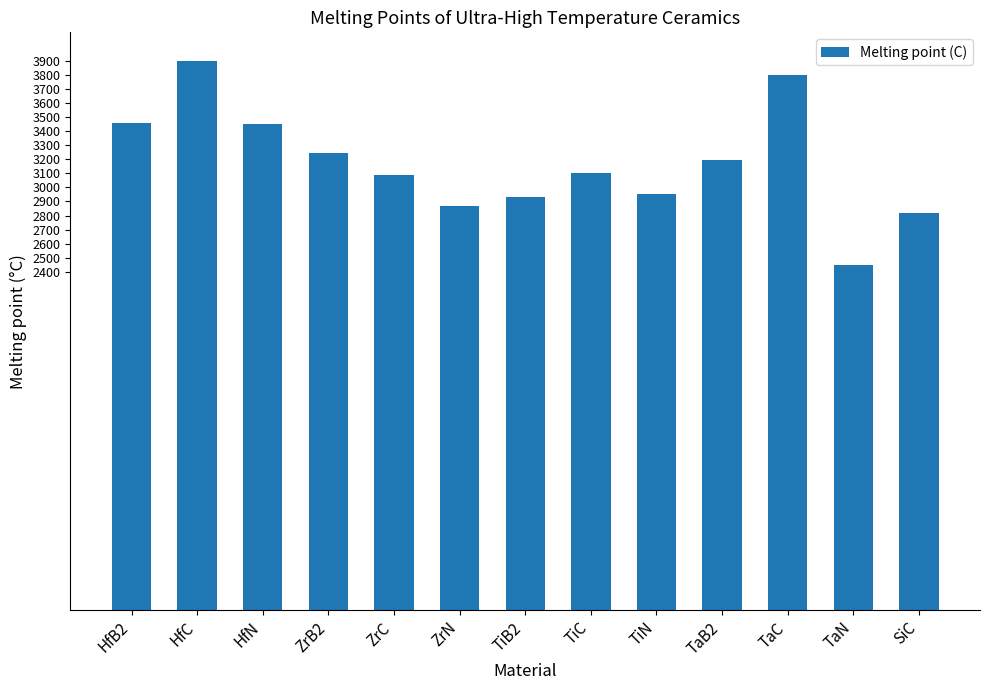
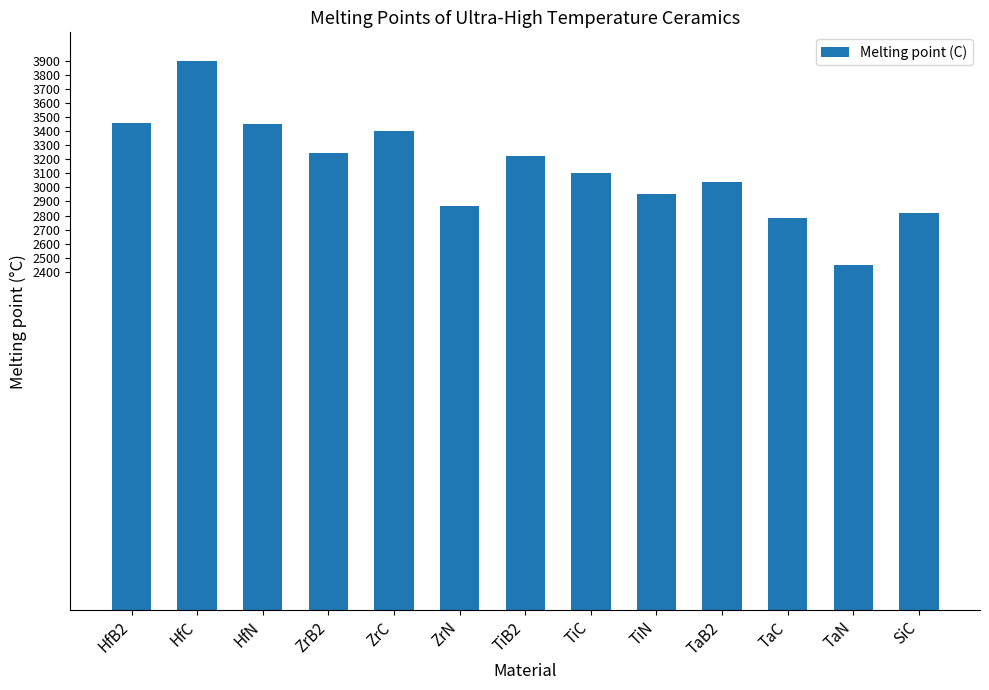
ZrC: 3090 -> 3400
TiB2: 2930 -> 3230
TaB2: 3190 -> 3040
TaC: 3800 -> 2780
